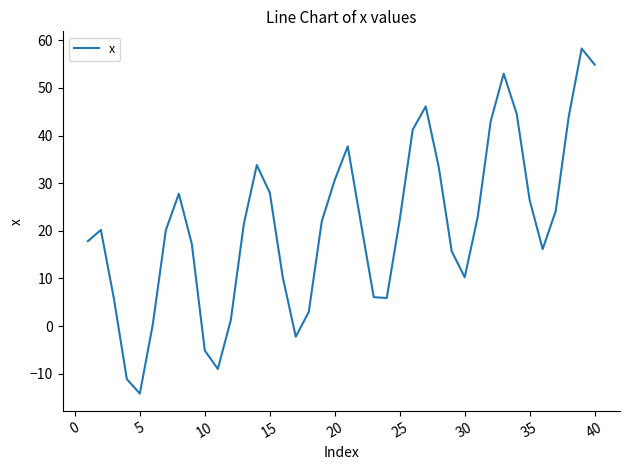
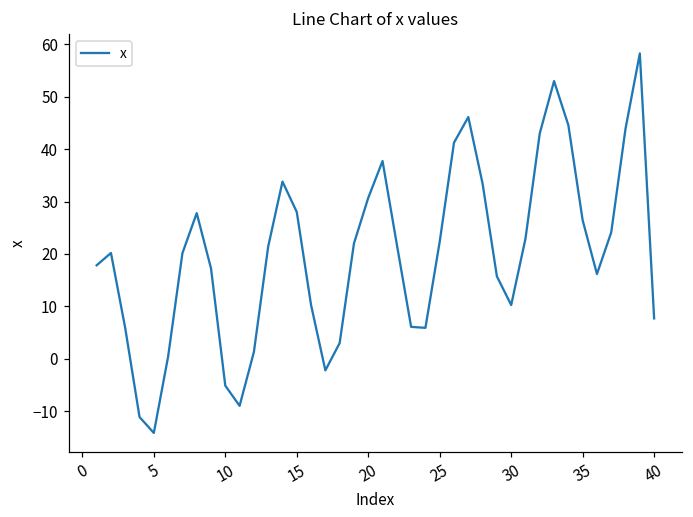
40: 55 -> 8
